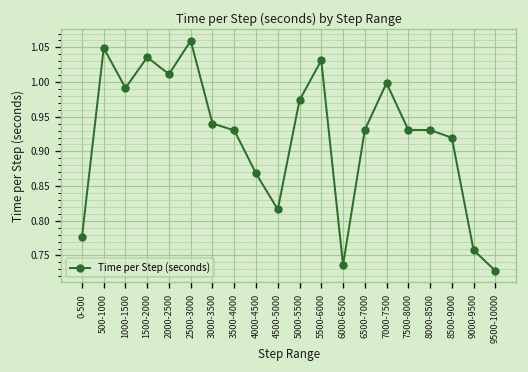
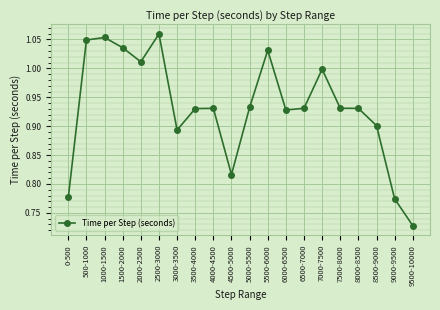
1000-1500: 0.99 -> 1.05
3000-3500: 0.94 -> 0.89
4000-4500: 0.87 -> 0.93
5000-5500: 0.97 -> 0.93
6000-6500: 0.74 -> 0.93
8500-9000: 0.92 -> 0.90
9000-9500: 0.76 -> 0.77
